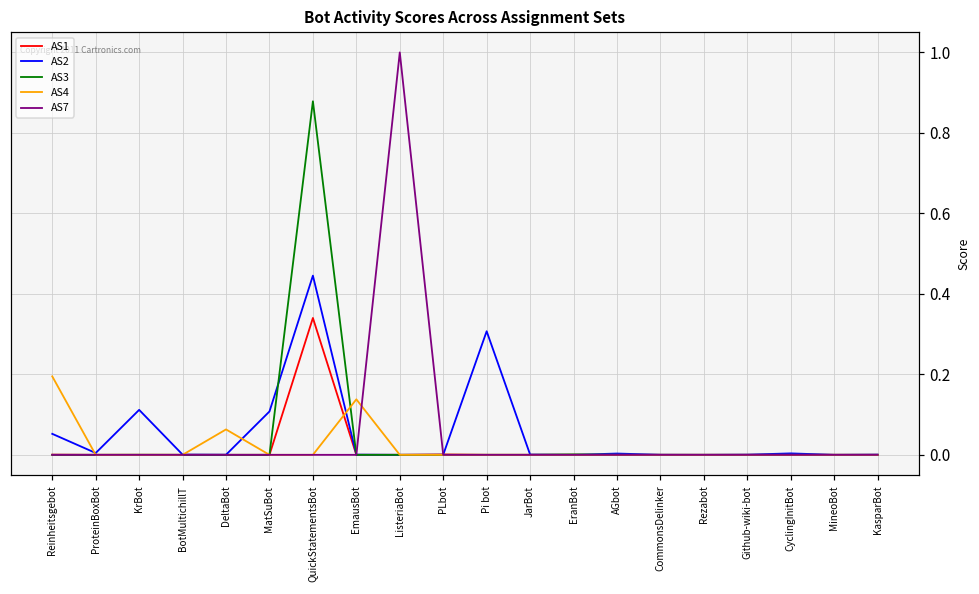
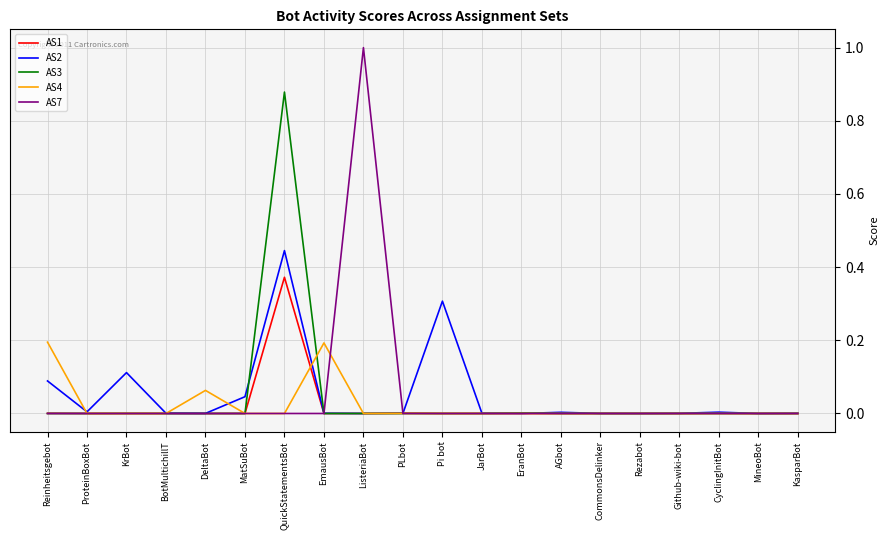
AS2, Reinheitsgebot: 0.05 -> 0.09
AS2, MatSuBot: 0.11 -> 0.05
AS1, QuickStatementsBot: 0.34 -> 0.37
AS4, EmausBot: 0.14 -> 0.19
